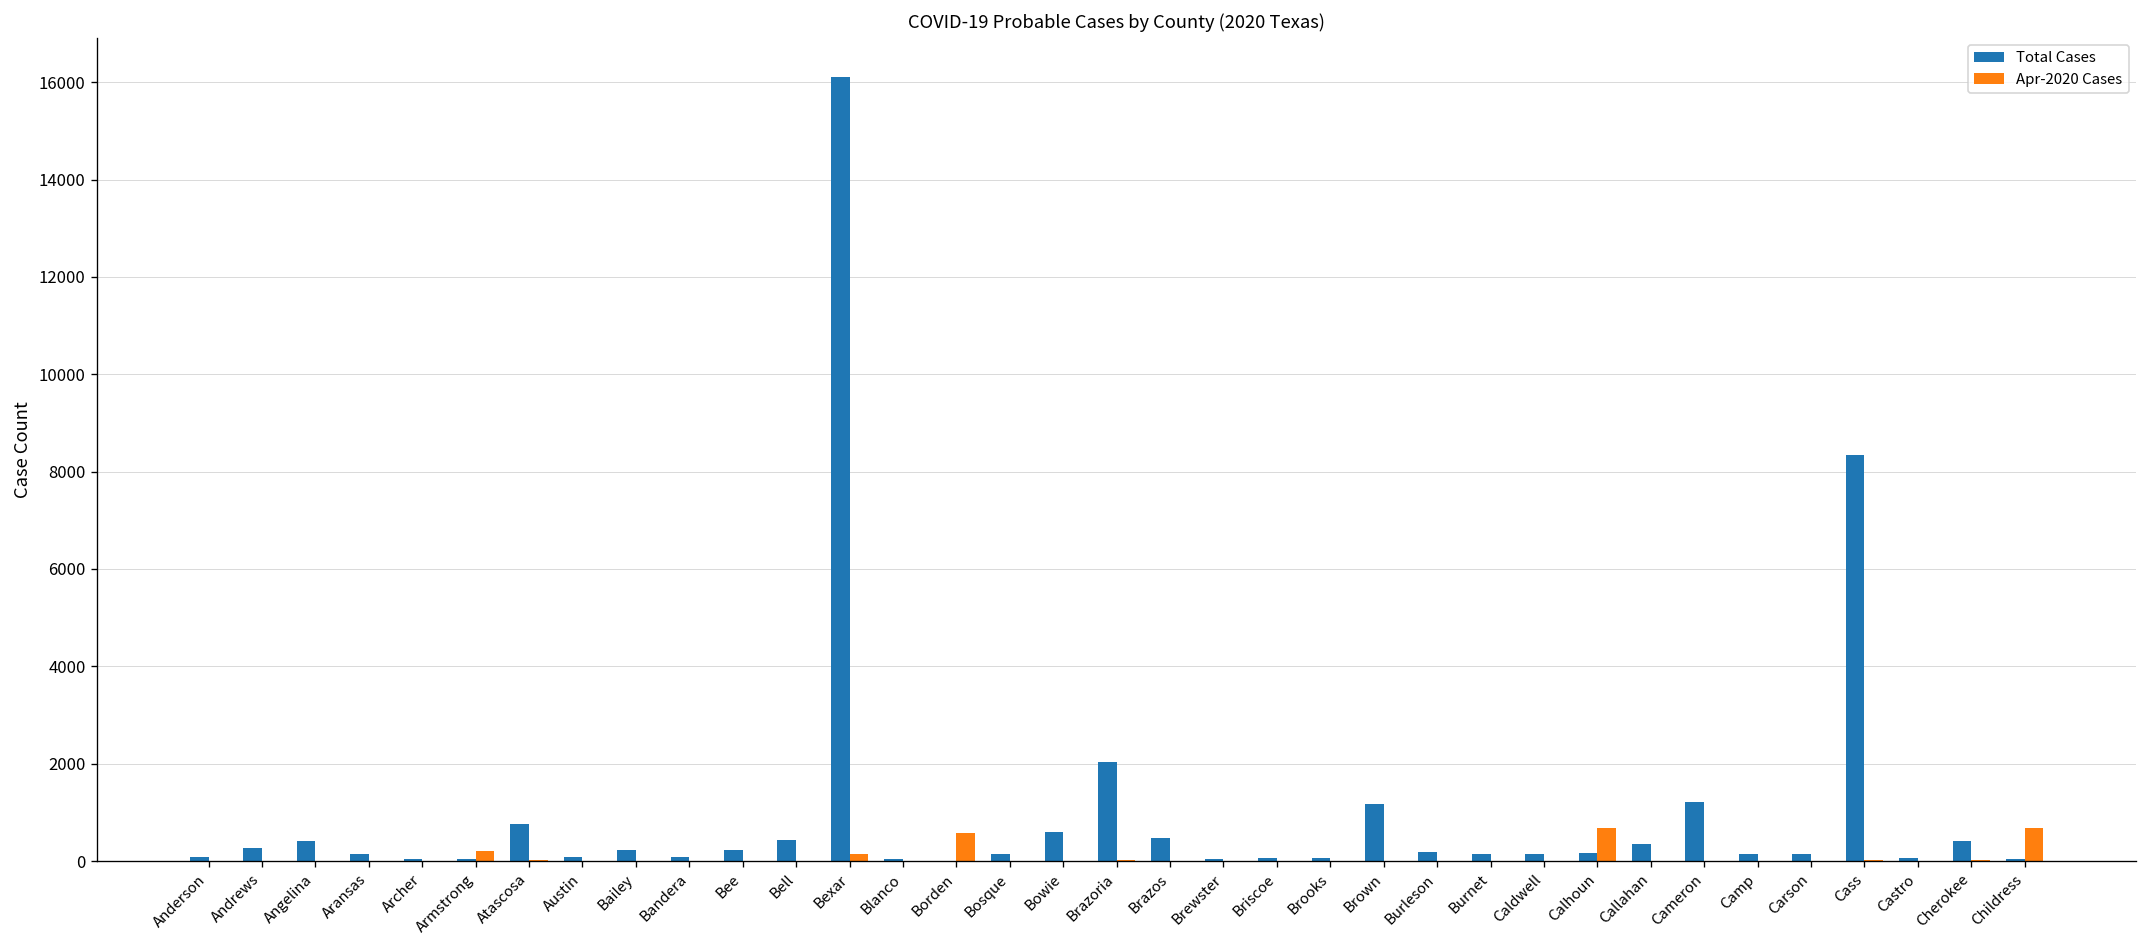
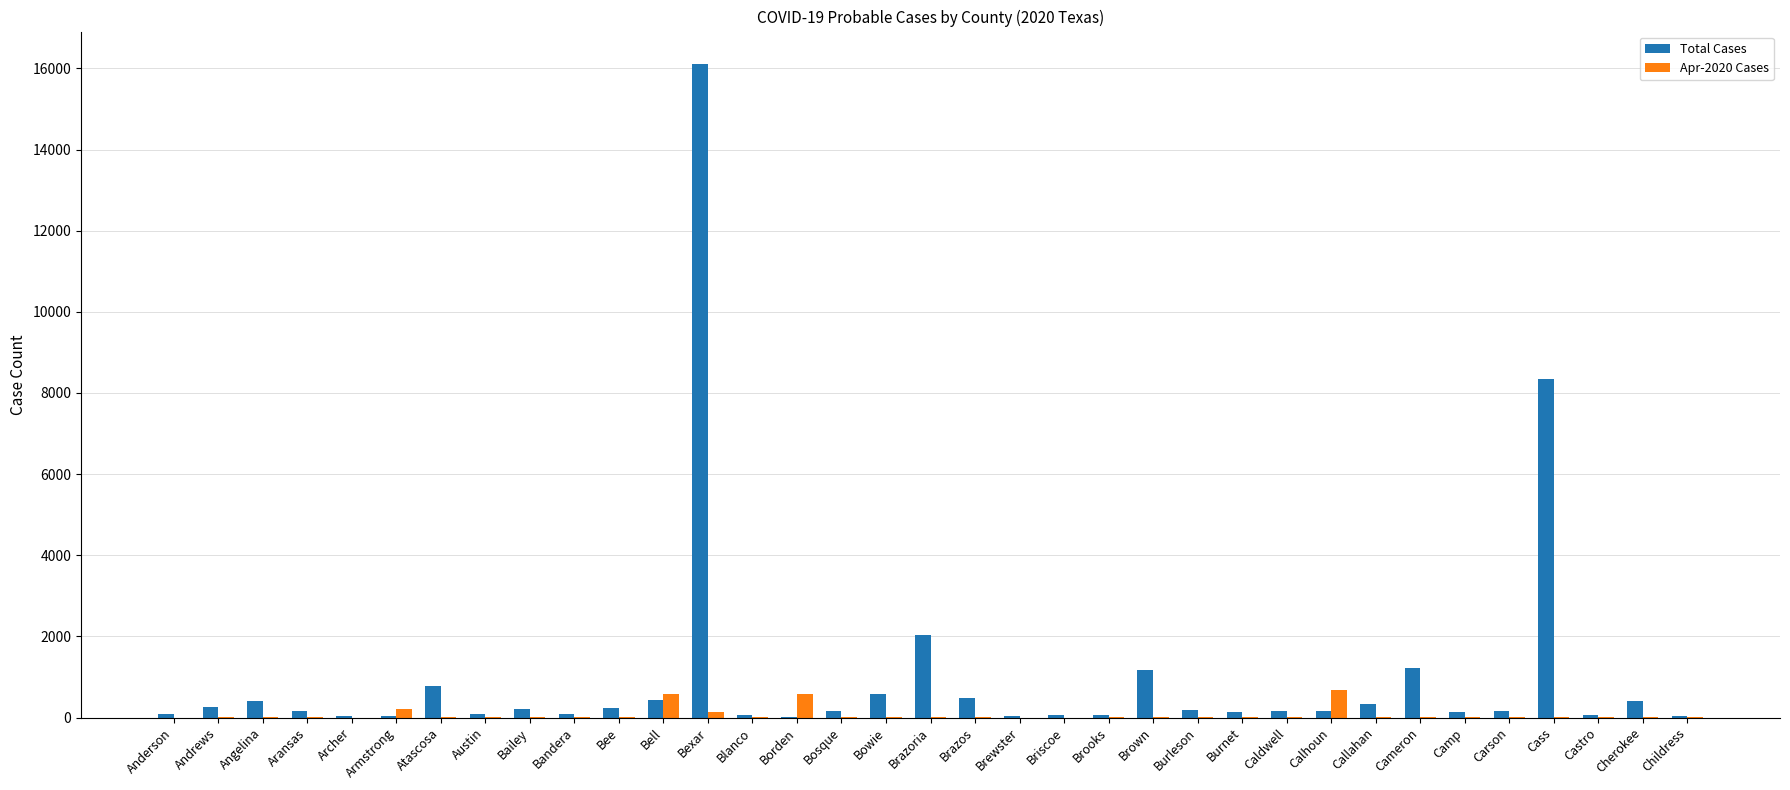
Apr-2020 Cases, Bell: 0 -> 600
Apr-2020 Cases, Childress: 700 -> 0
